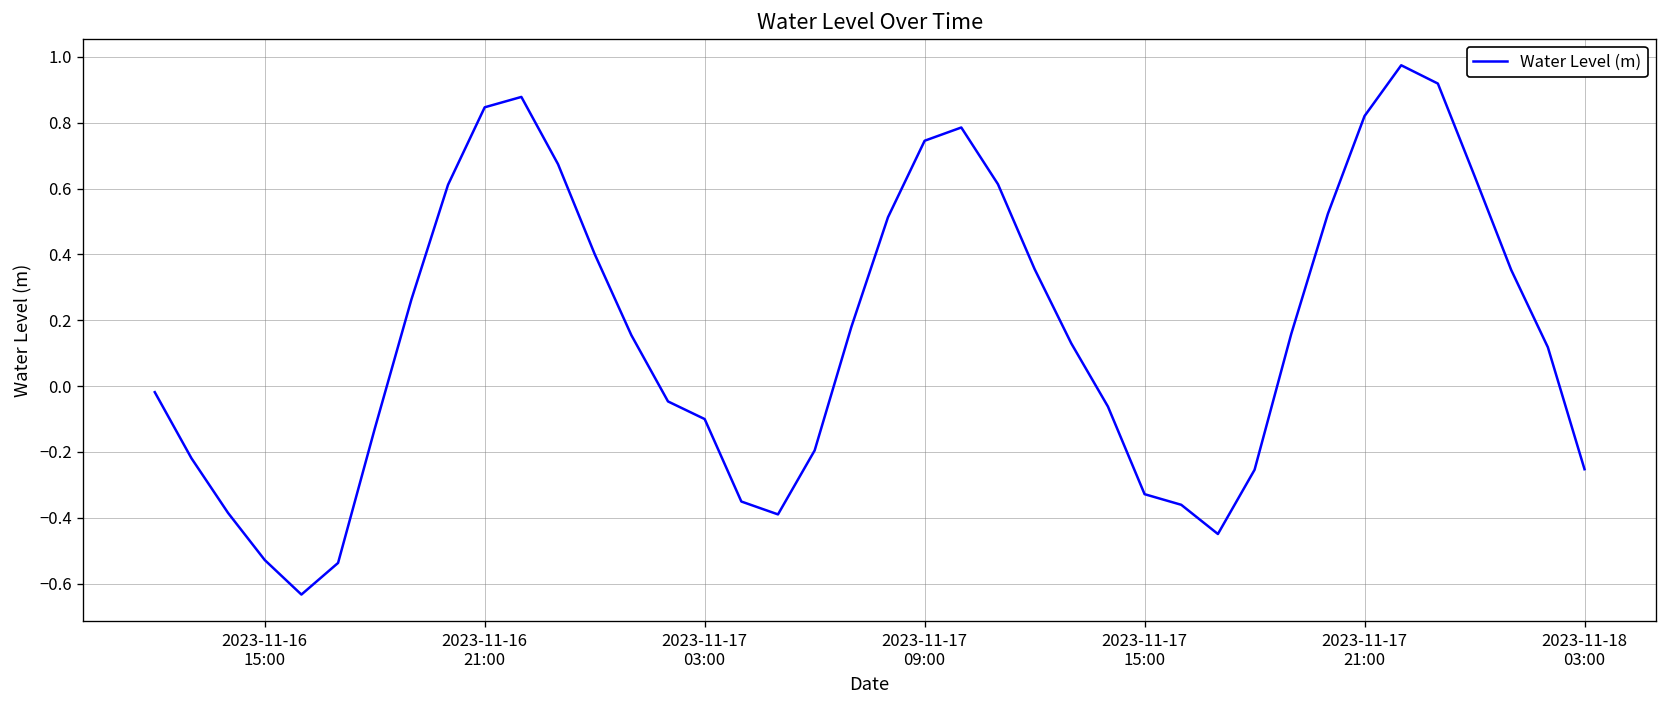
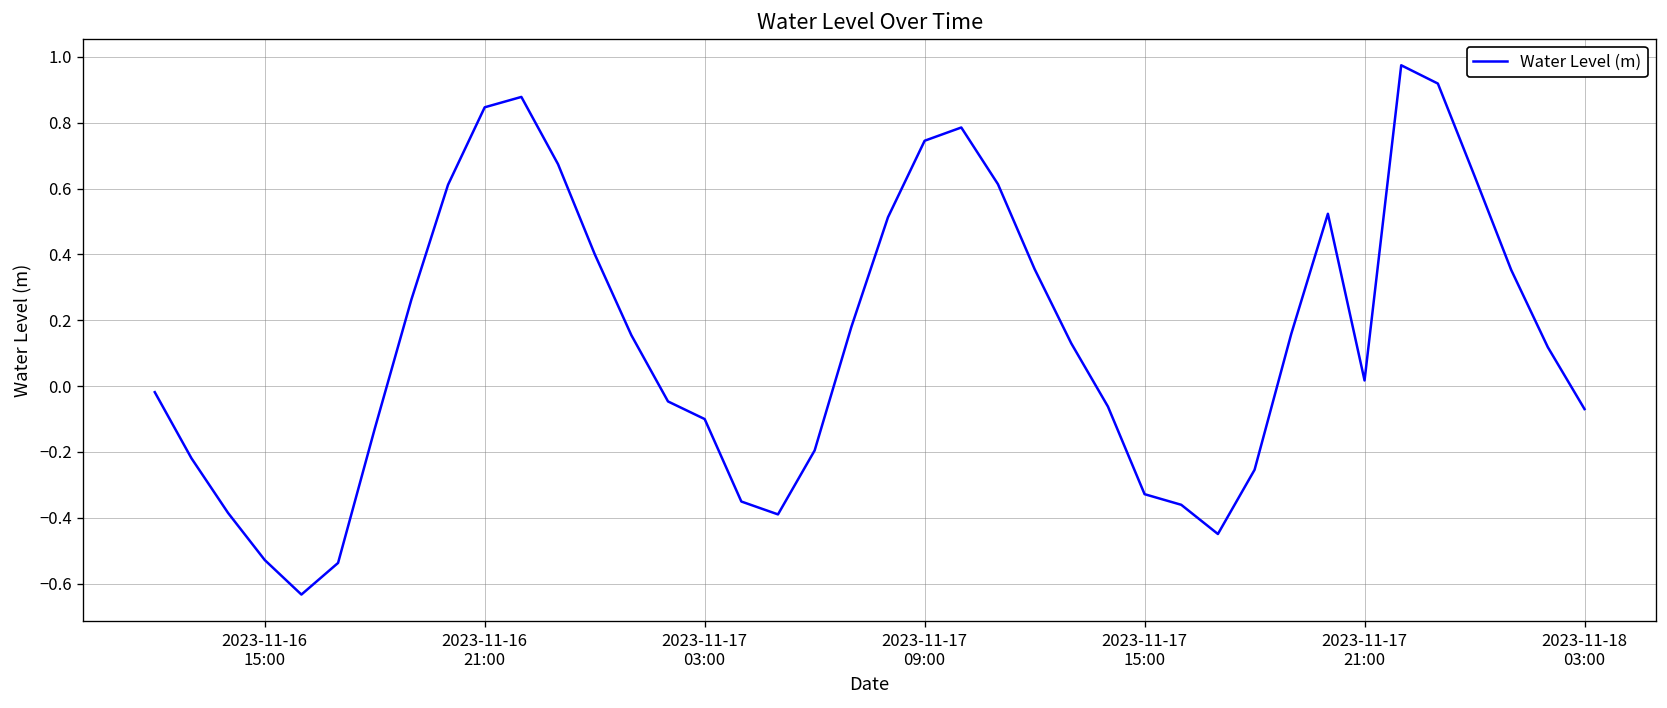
2023-11-17 21:00: 0.82 -> 0.02
2023-11-18 03:00: -0.25 -> -0.07
